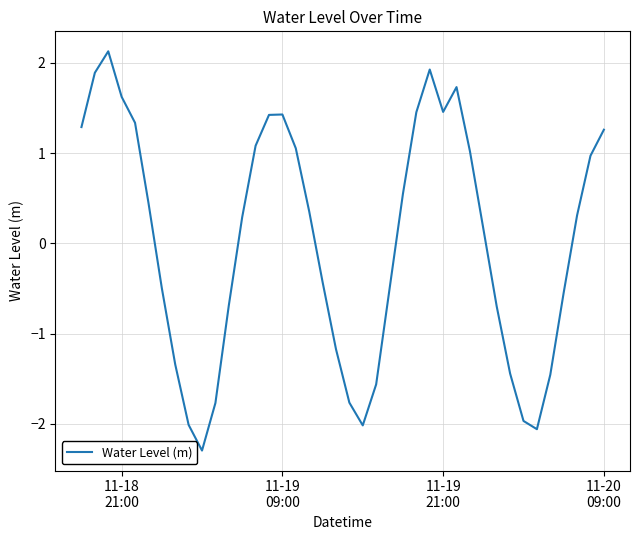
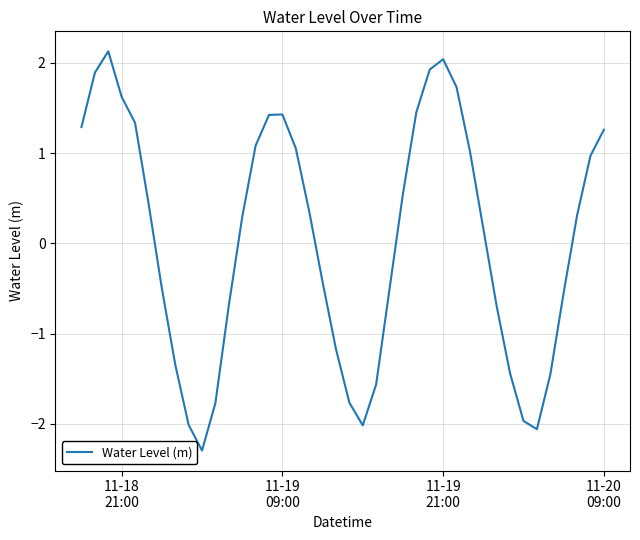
11-19 21:00: 1.5 -> 2.0
